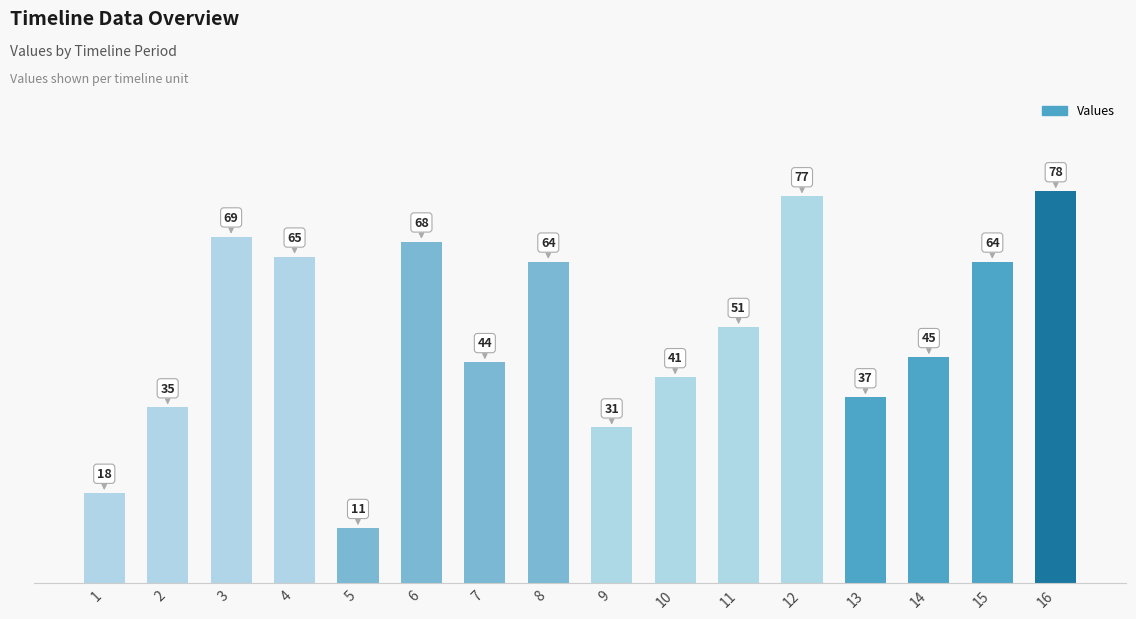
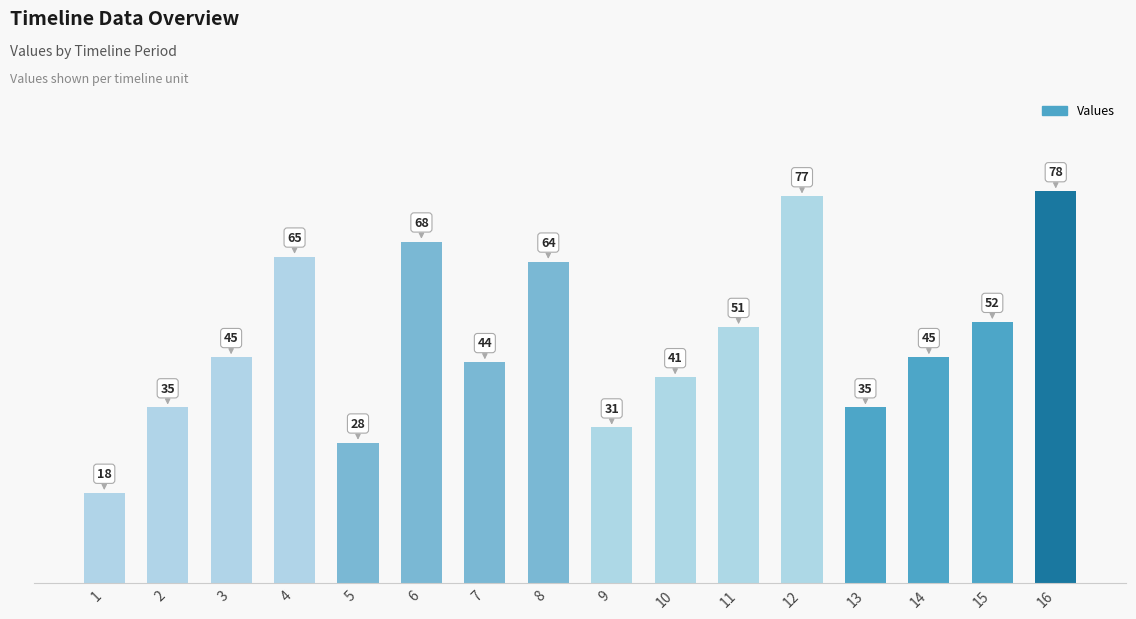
3: 69 -> 45
5: 11 -> 28
13: 37 -> 35
15: 64 -> 52
